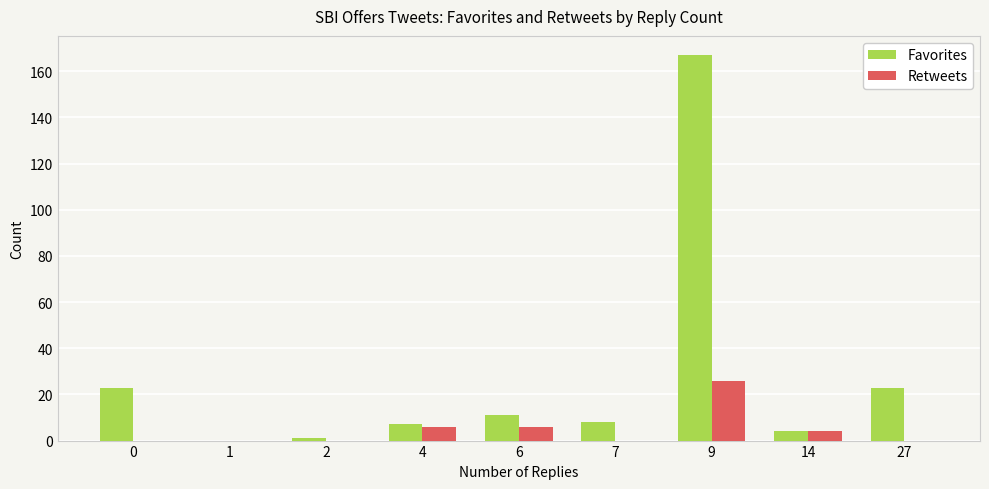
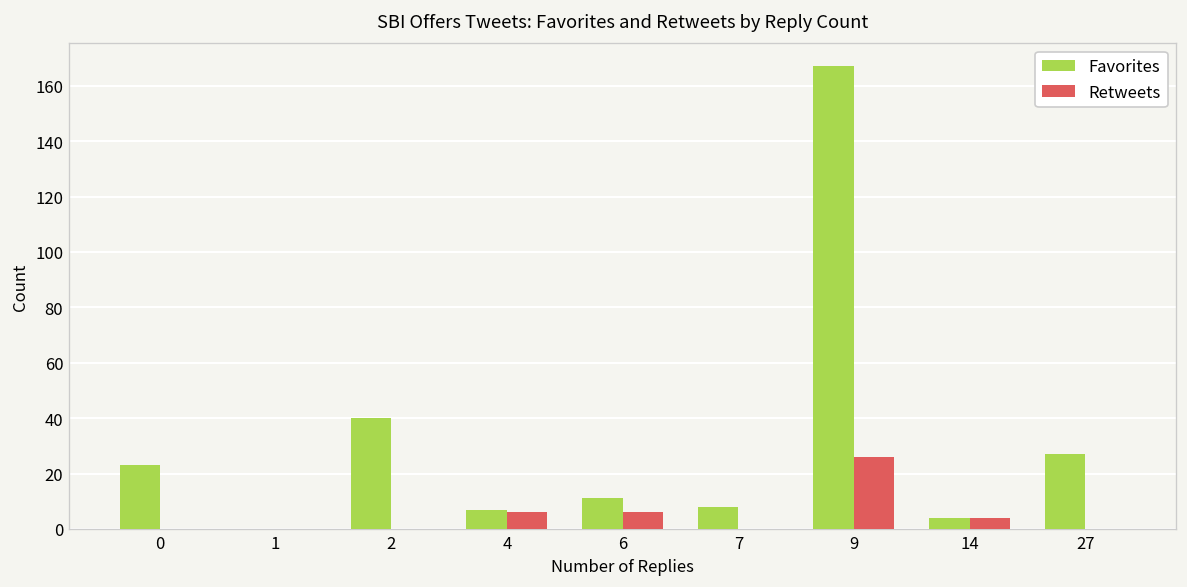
Favorites, 2: 1 -> 40
Favorites, 27: 23 -> 27
